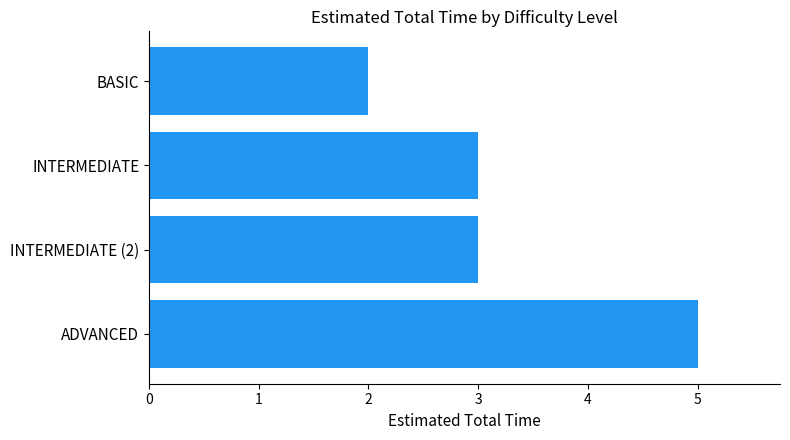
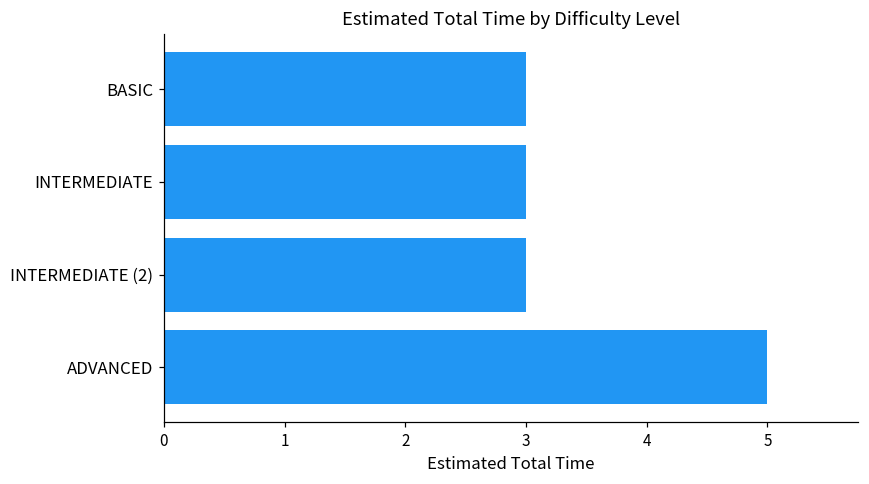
BASIC: 2 -> 3
